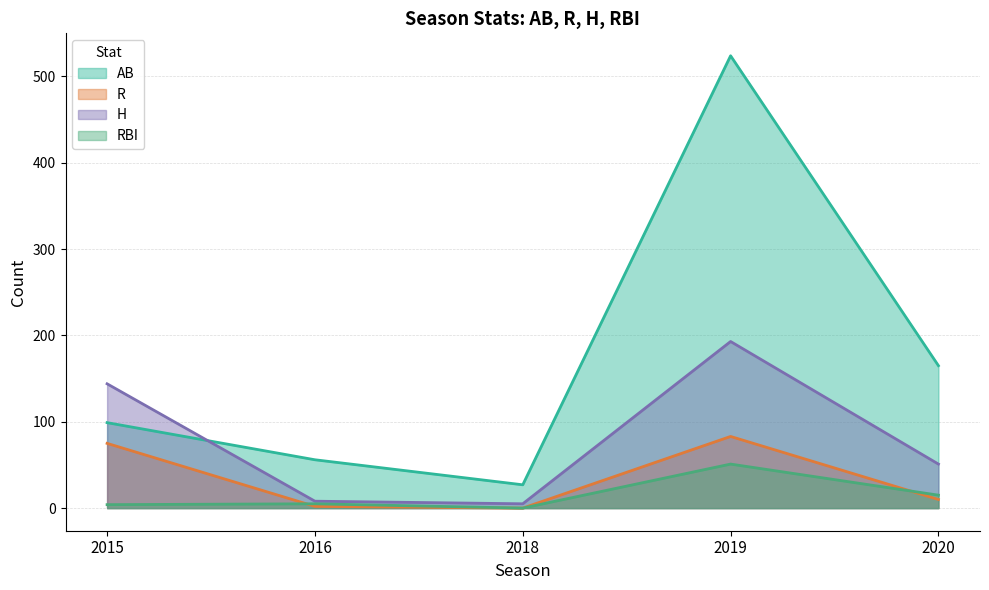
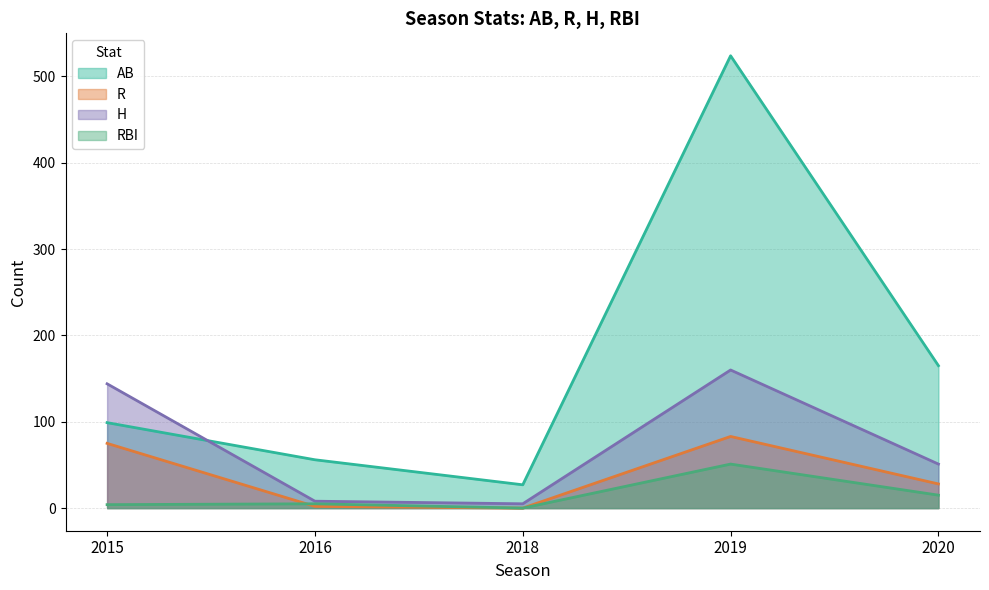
H, 2019: 190 -> 160
R, 2020: 10 -> 30
